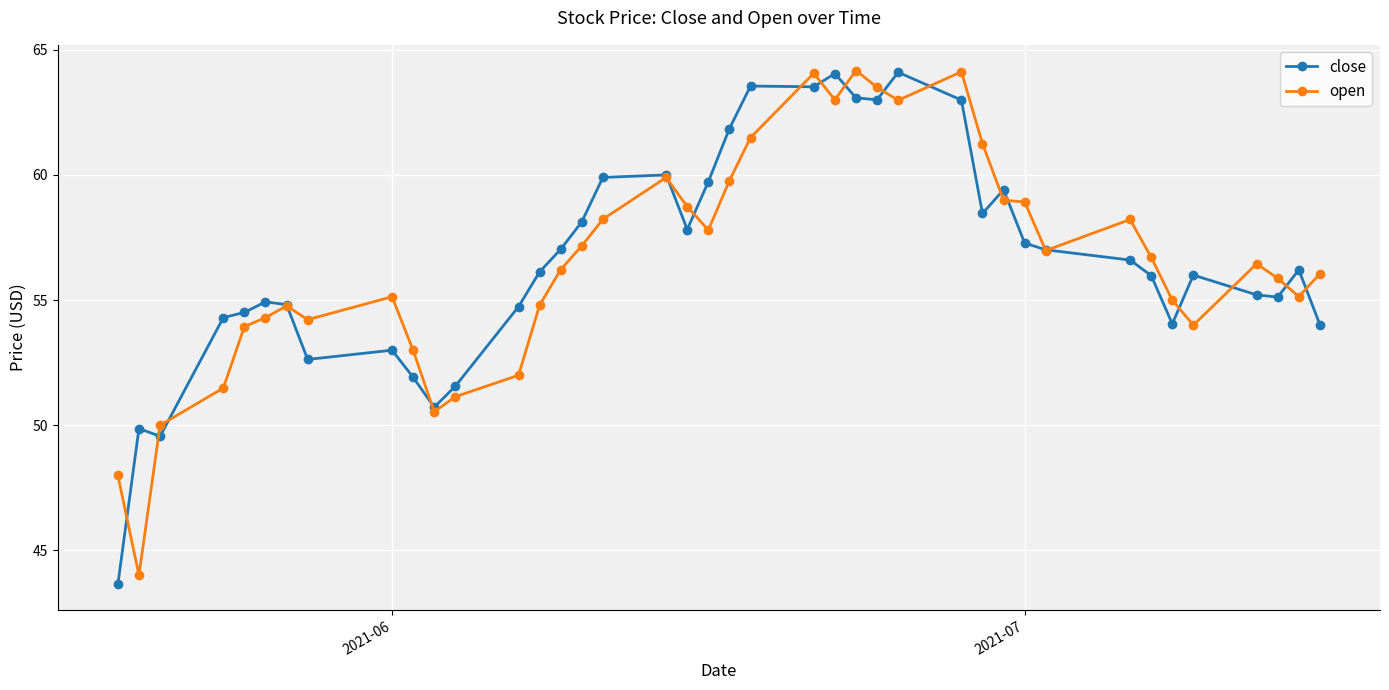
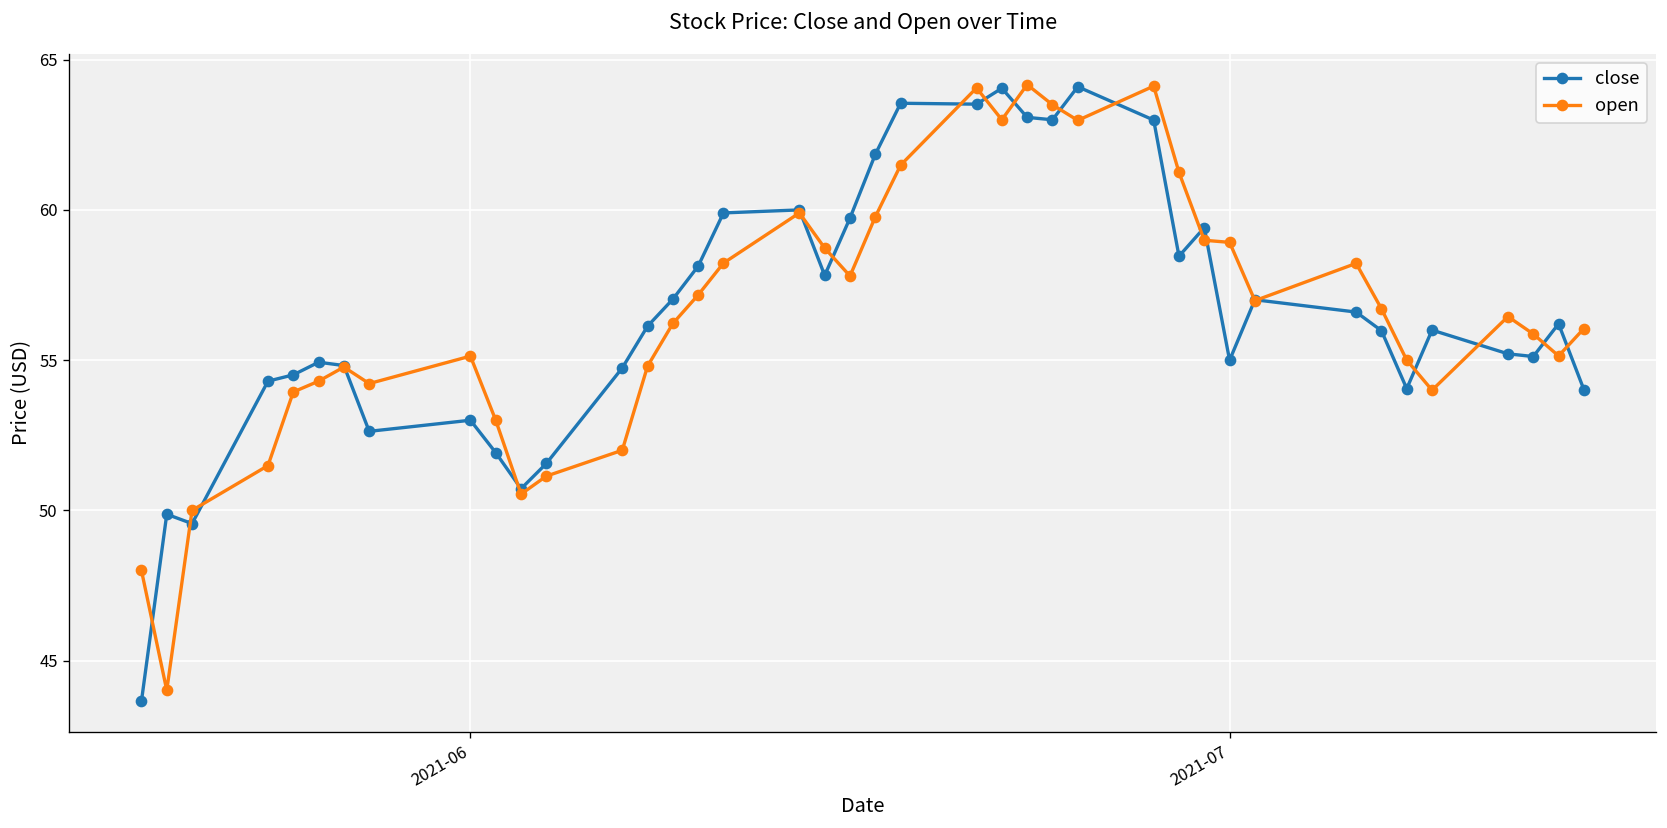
close, 2021-07: 57.3 -> 55.0
